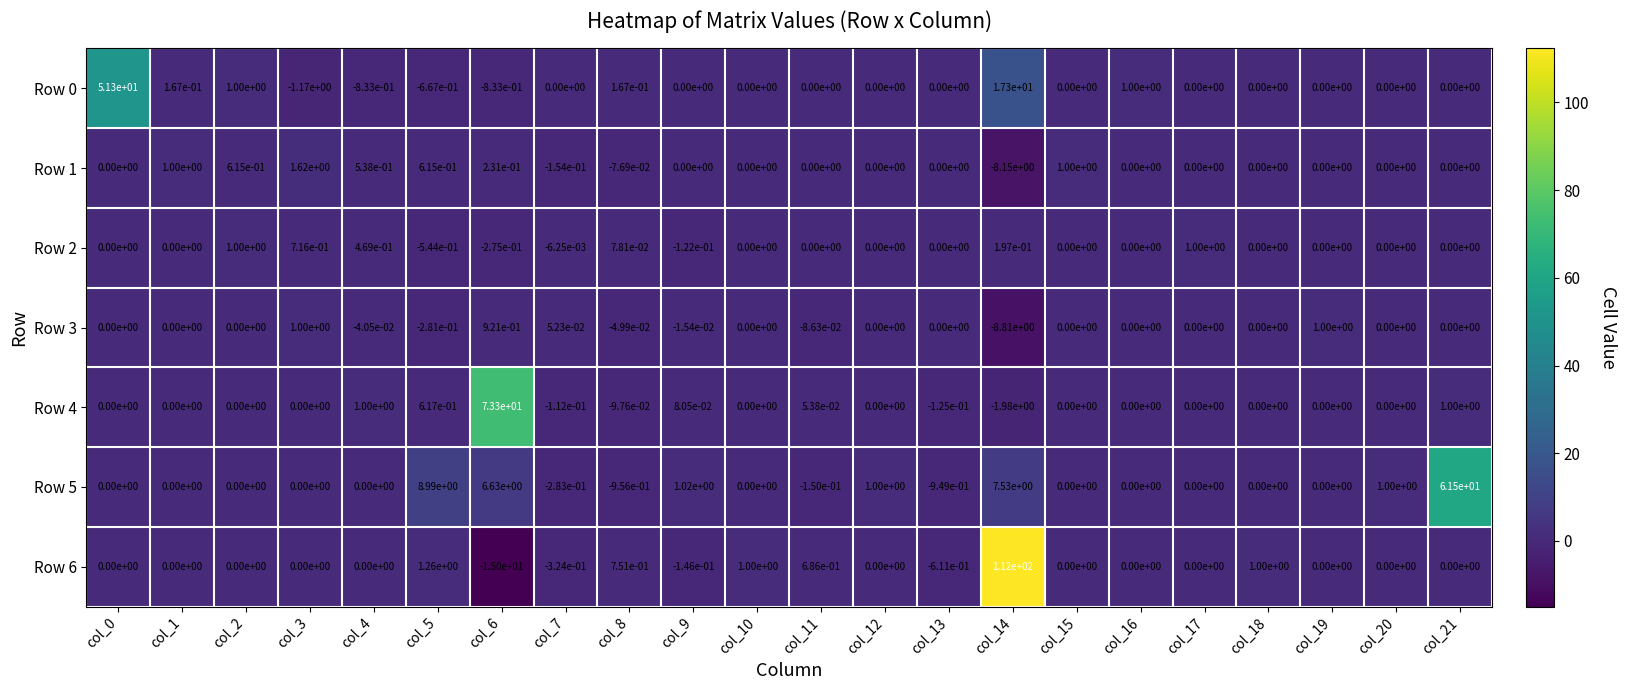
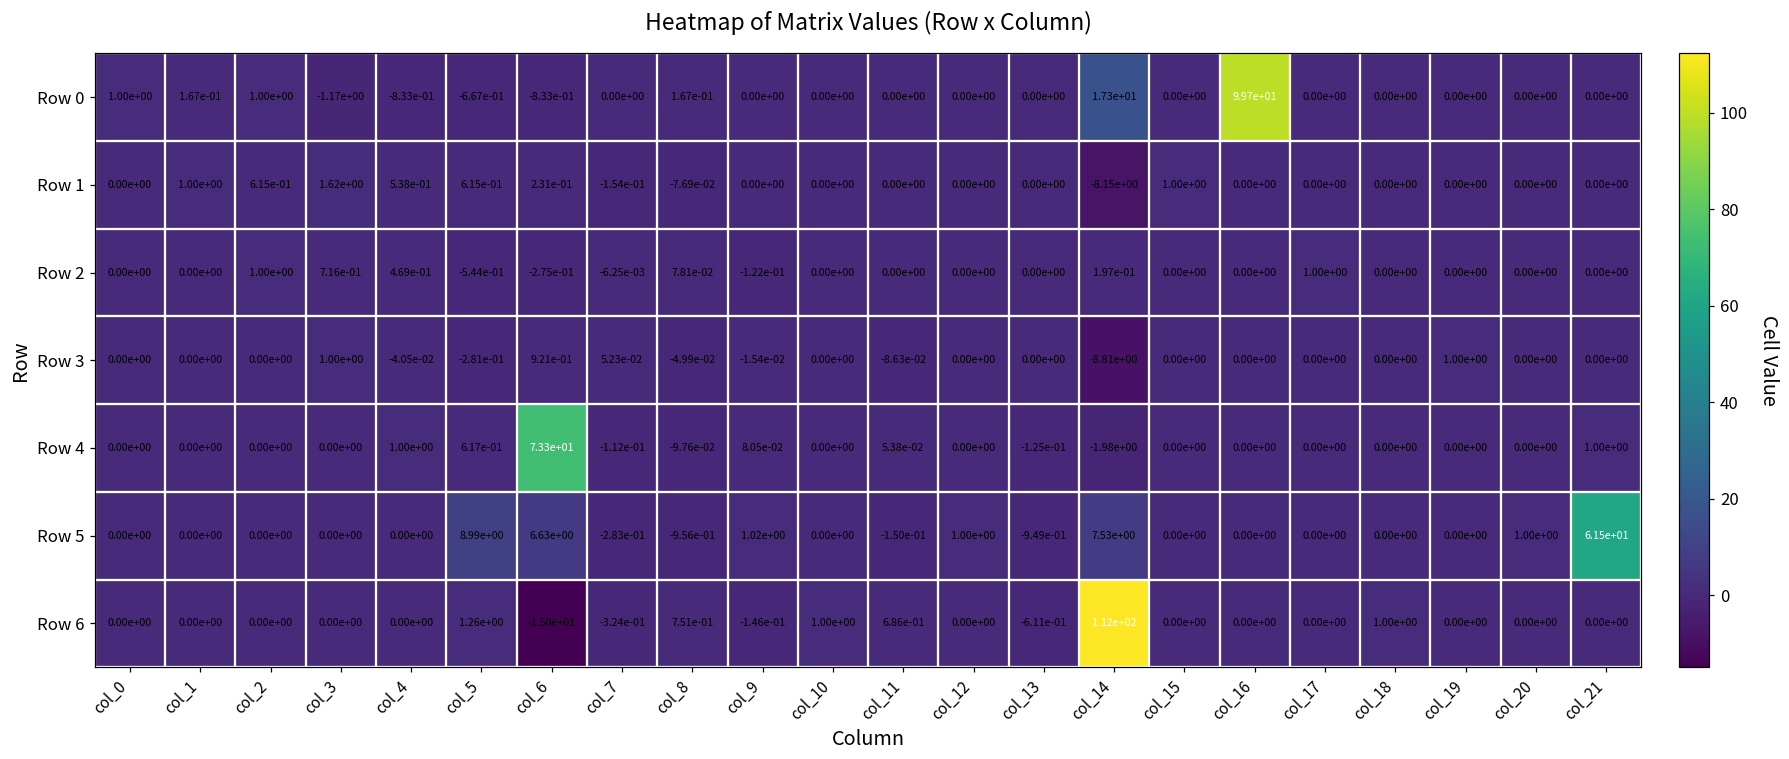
Row 0, col_0: 5.13e+01 -> 1.00e+00
Row 0, col_16: 1.00e+00 -> 9.97e+01
